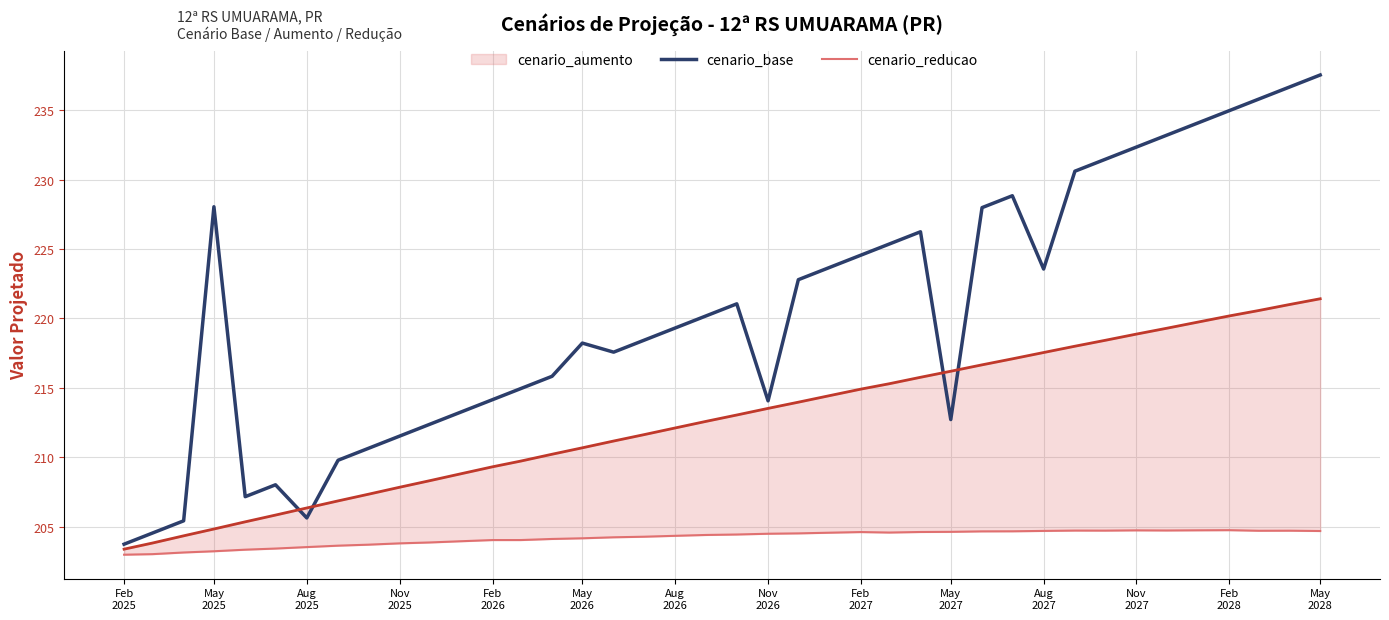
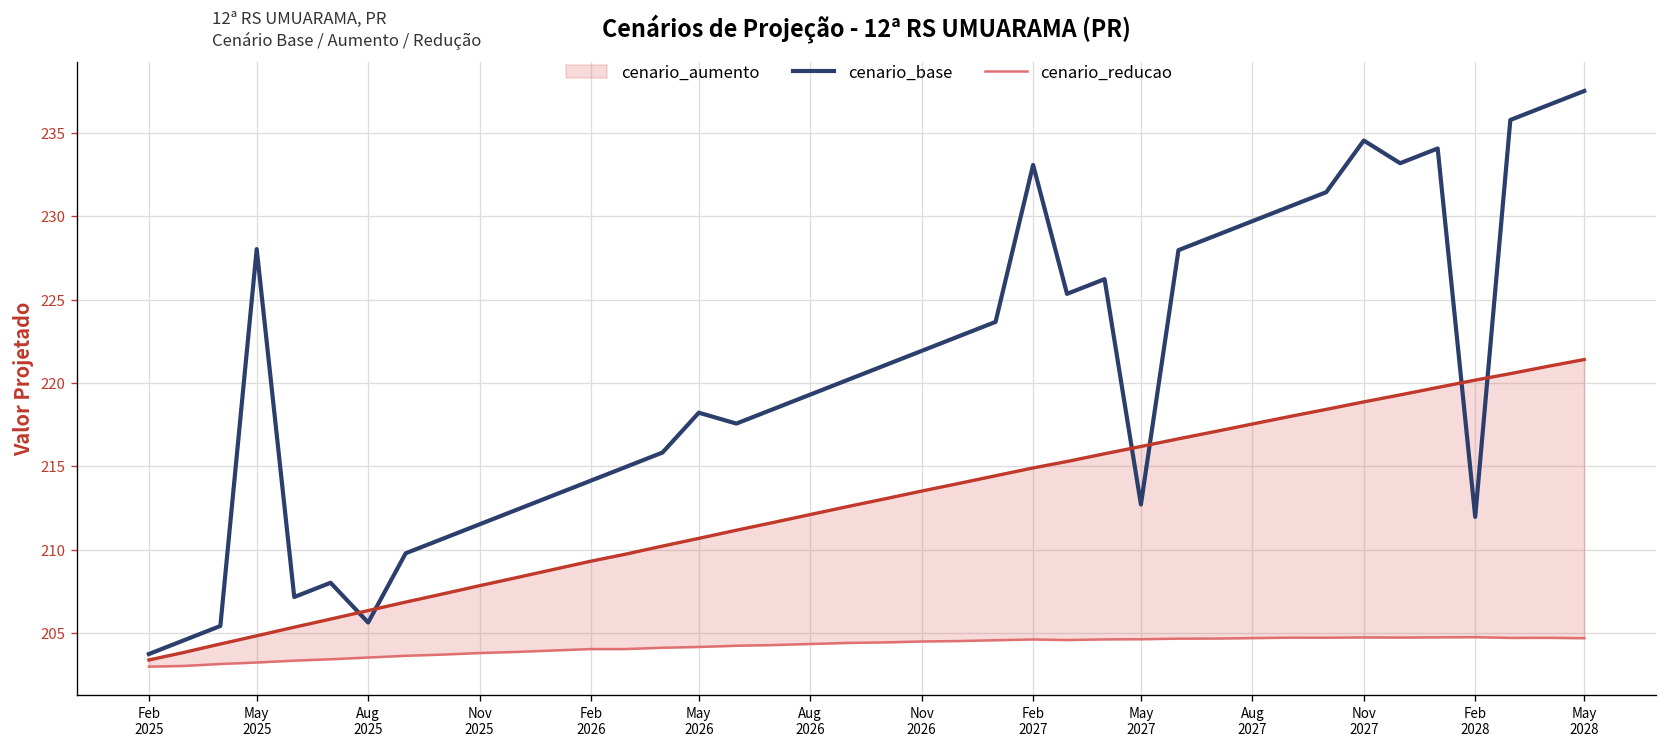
cenario_base, Nov 2026: 214.1 -> 221.9
cenario_base, Feb 2027: 224.6 -> 233.1
cenario_base, Aug 2027: 223.6 -> 229.7
cenario_base, Nov 2027: 232.3 -> 234.6
cenario_base, Feb 2028: 235.0 -> 212.0
